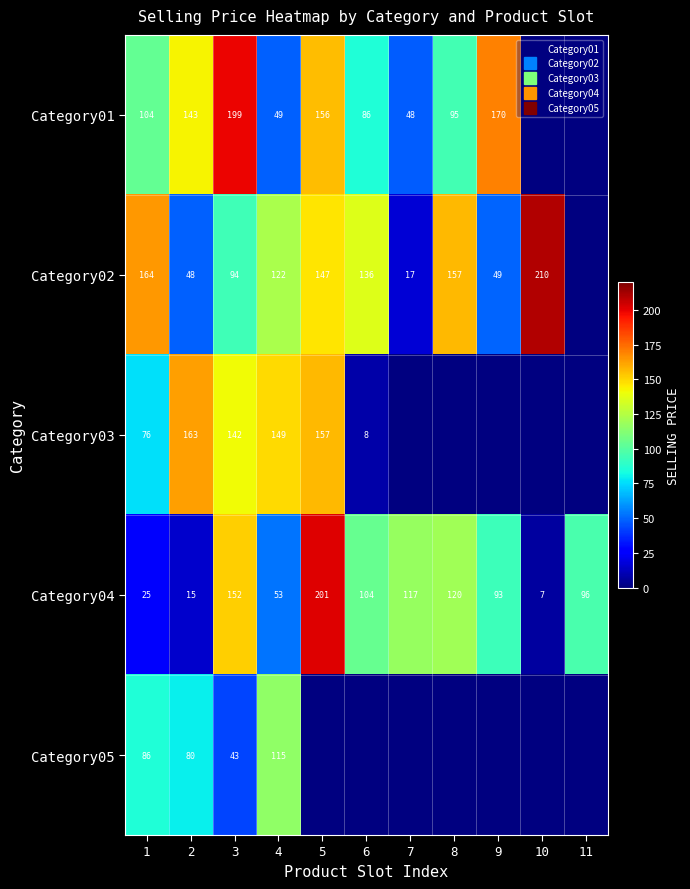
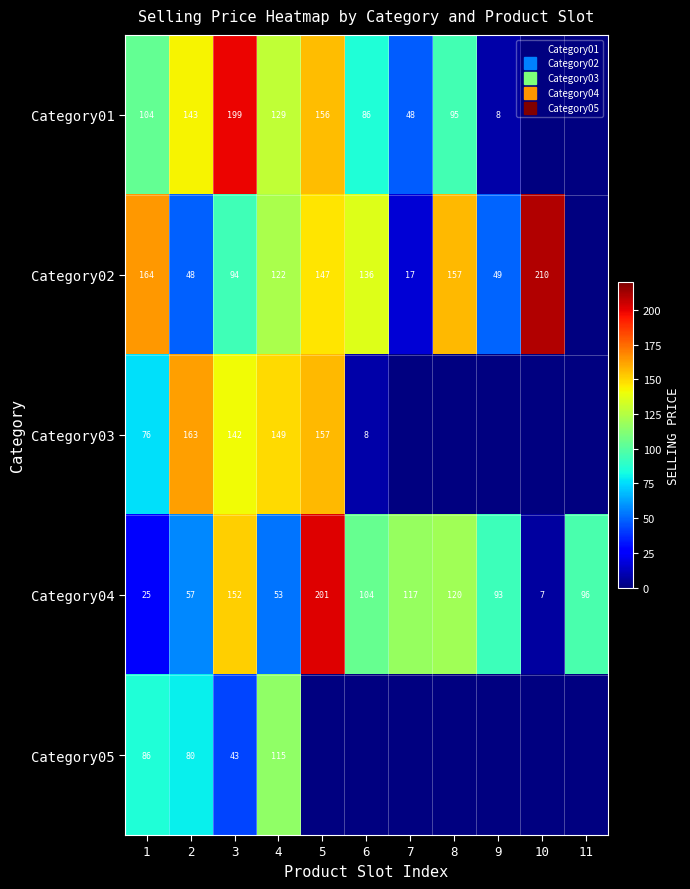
Category01, 4: 49 -> 129
Category01, 9: 170 -> 8
Category04, 2: 15 -> 57
